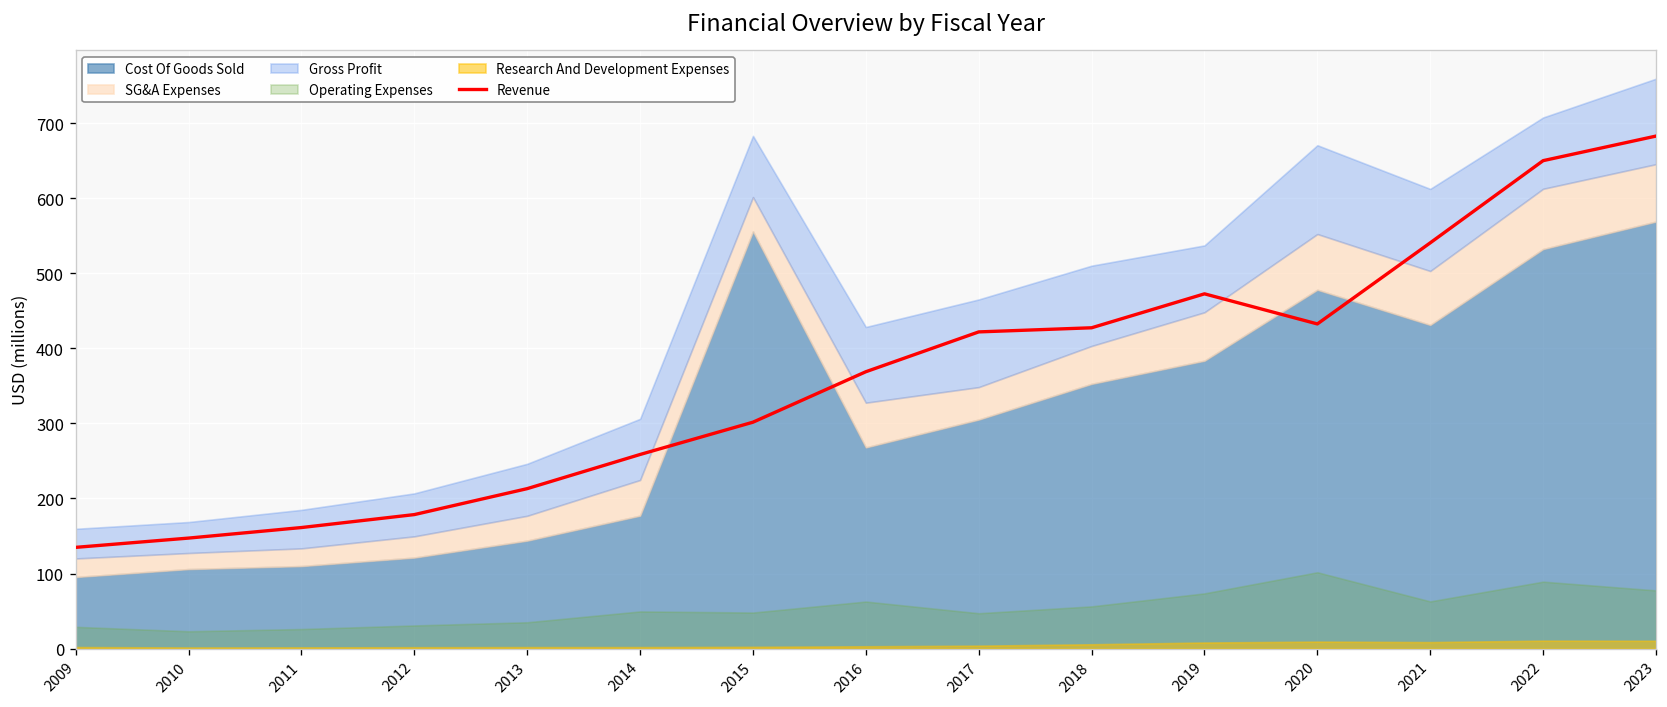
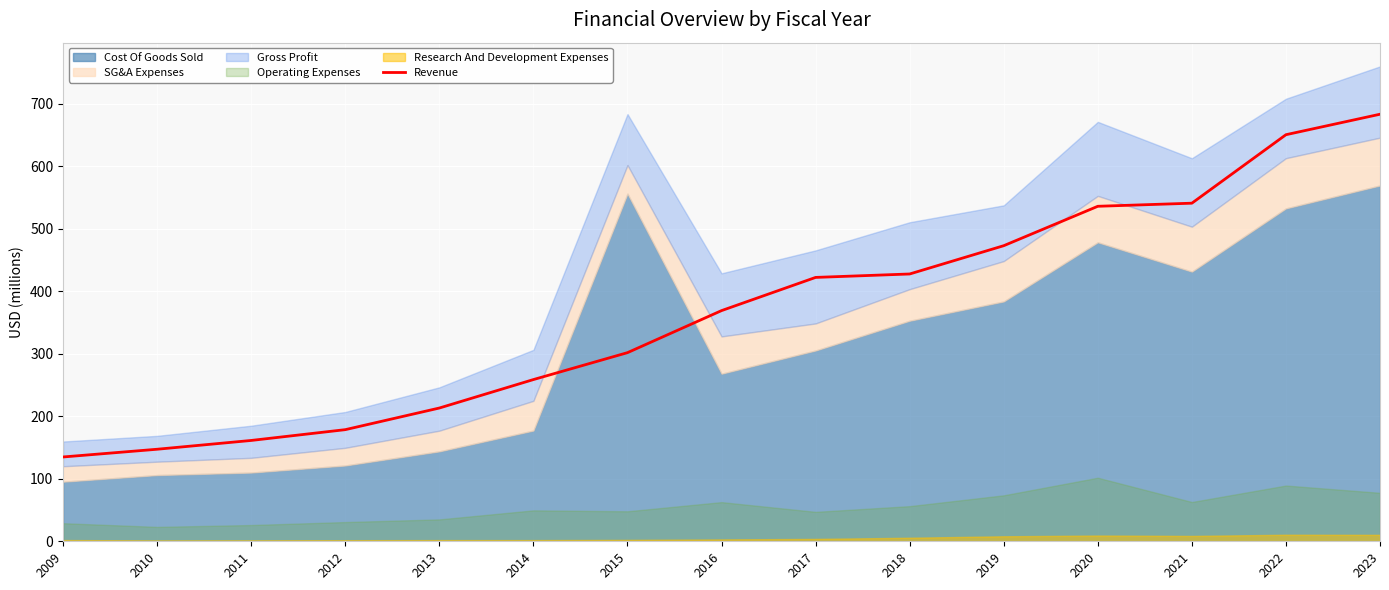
Revenue, 2020: 430 -> 540
